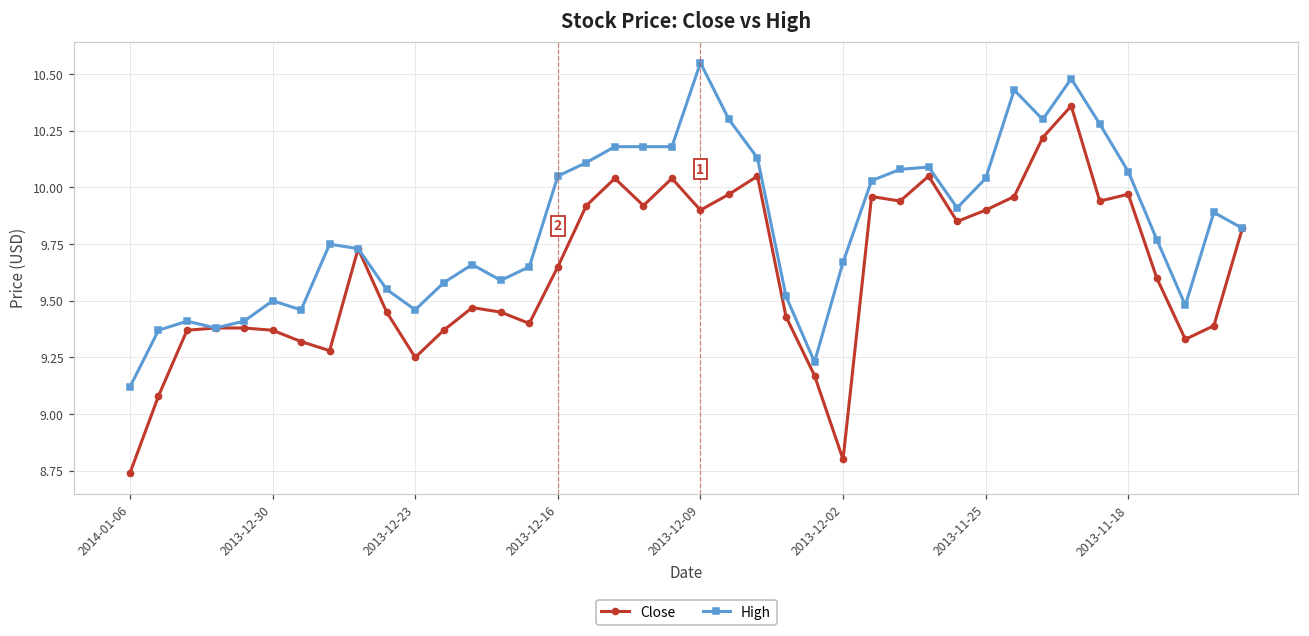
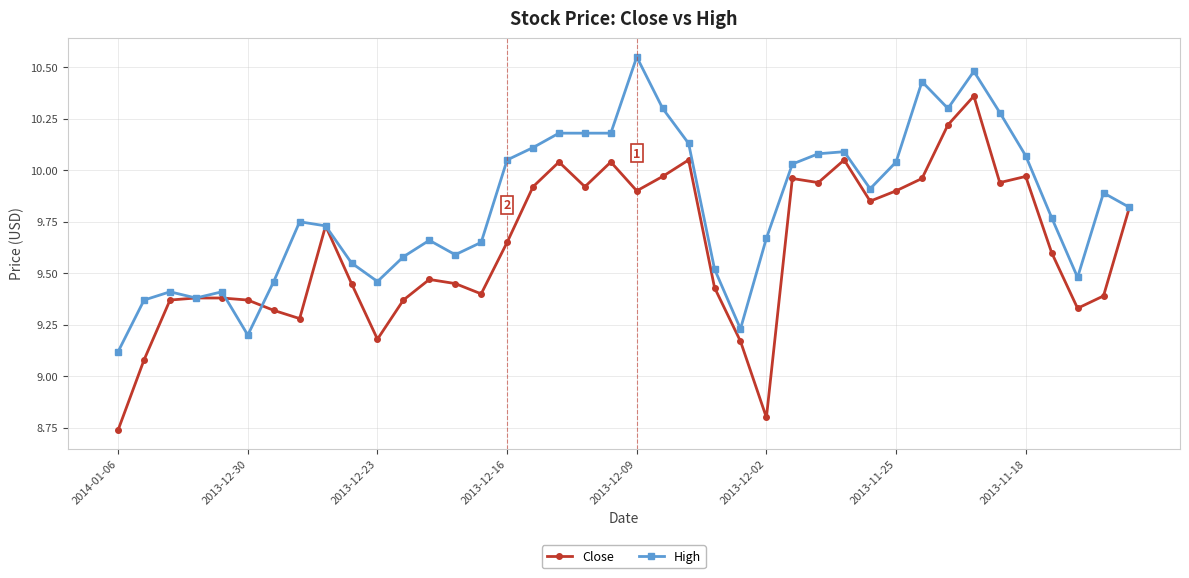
High, 2013-12-30: 9.5 -> 9.2
Close, 2013-12-23: 9.25 -> 9.18
